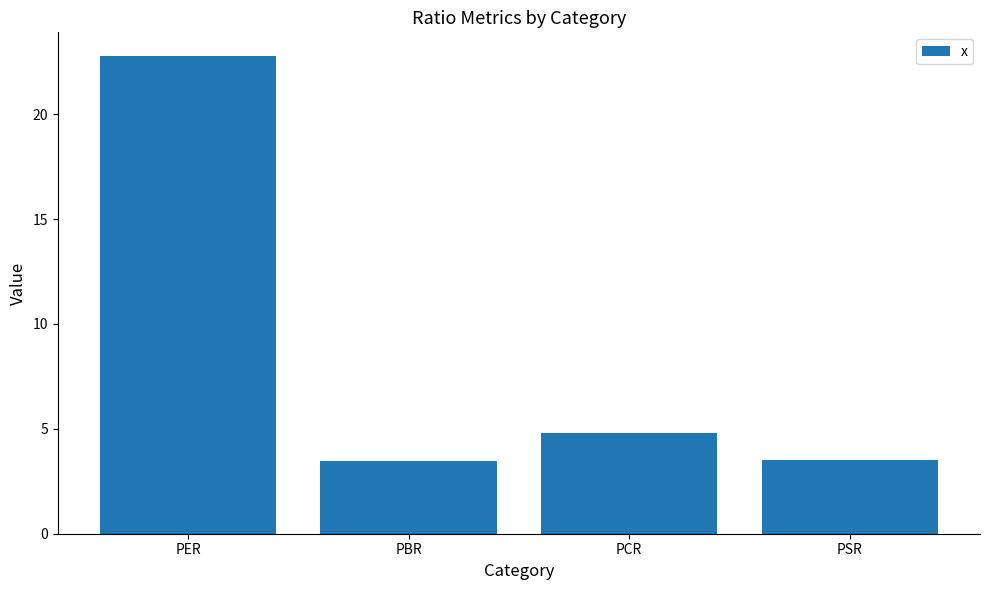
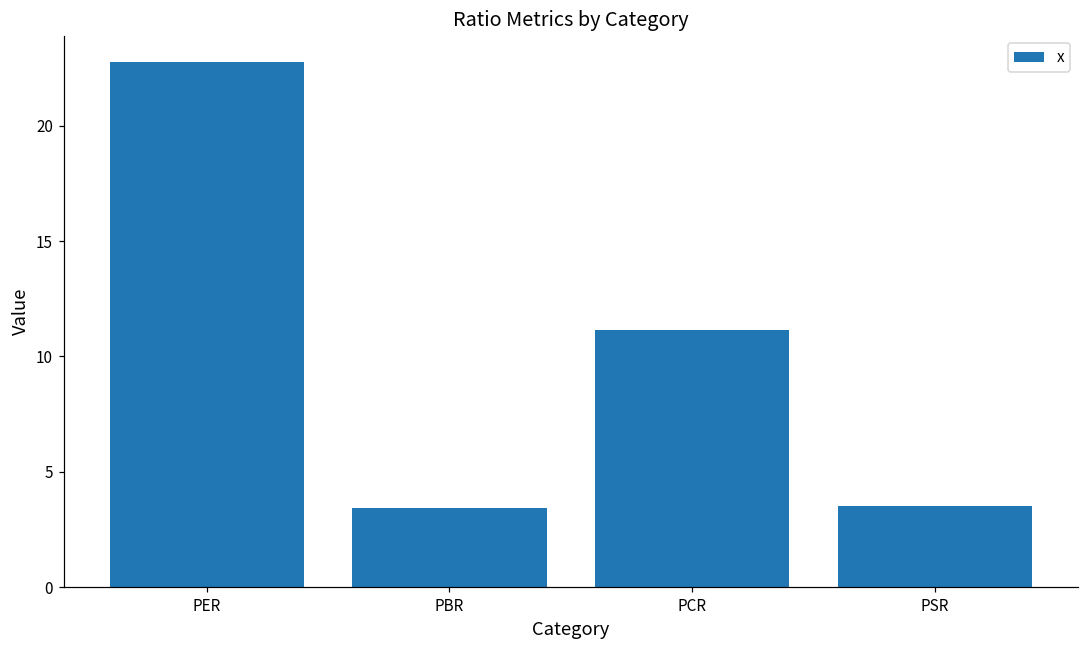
PCR: 4.8 -> 11.1
